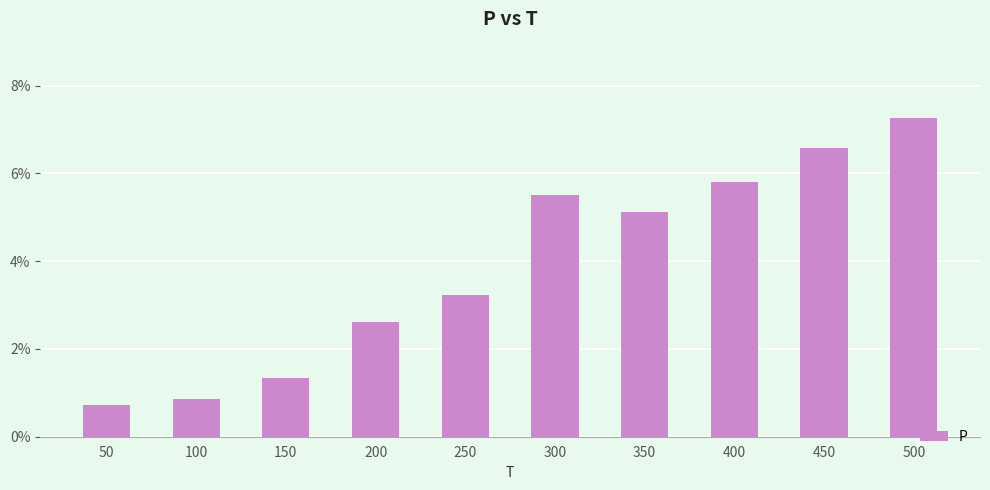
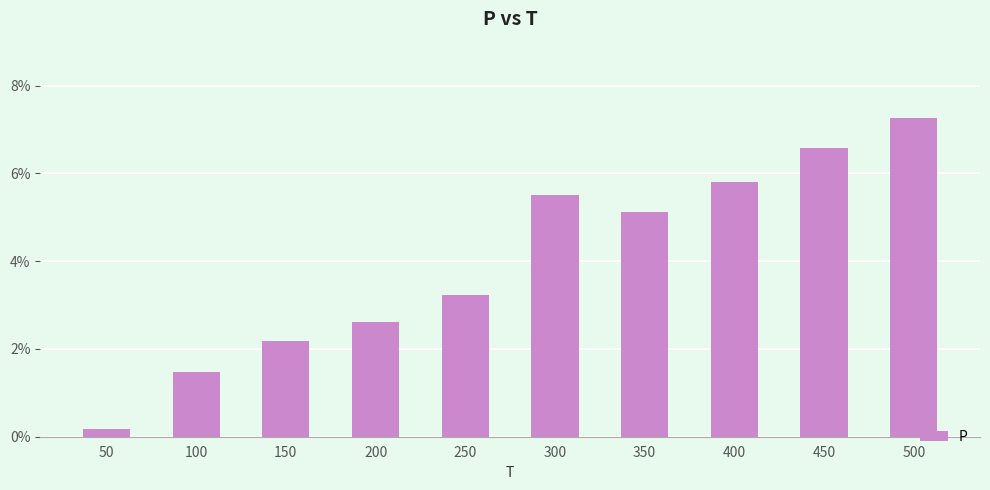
50: 0.7% -> 0.2%
100: 0.9% -> 1.5%
150: 1.3% -> 2.2%
